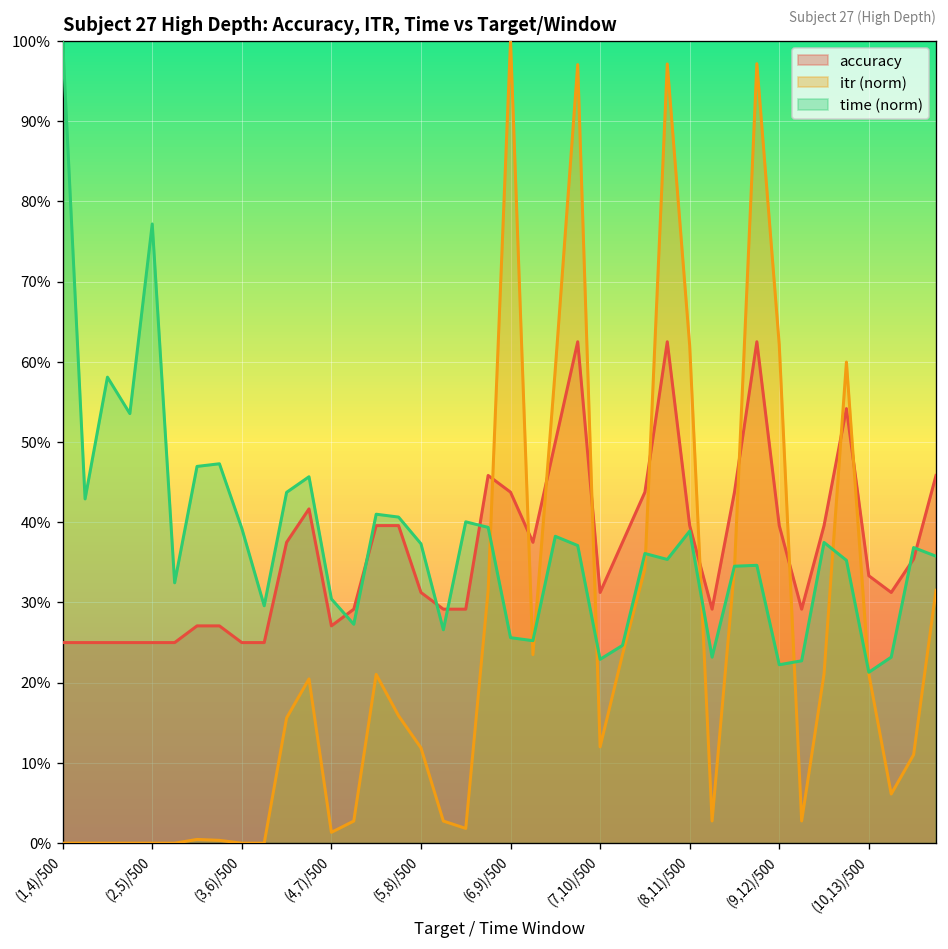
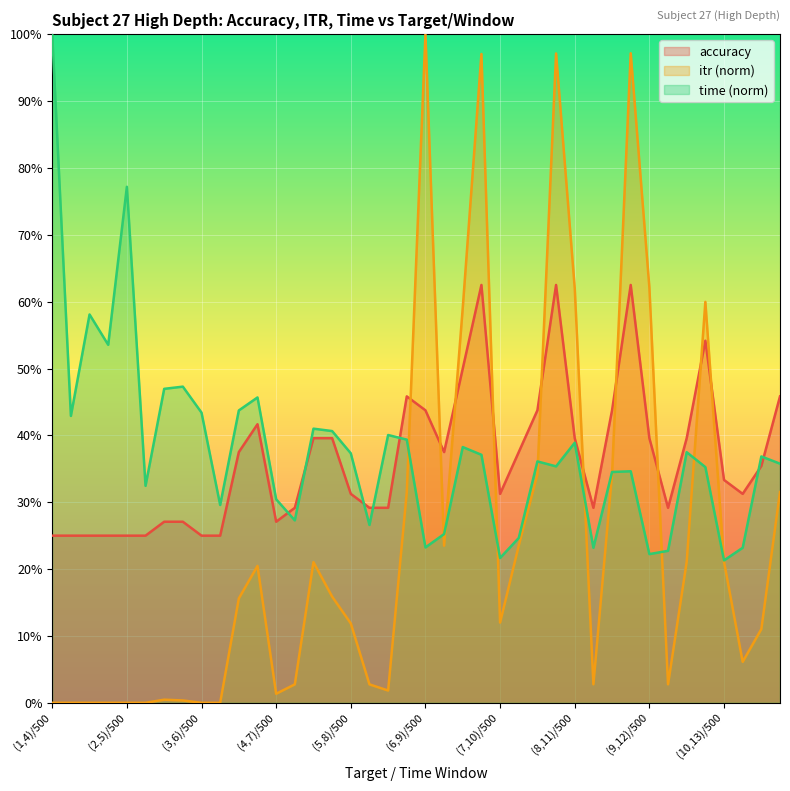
time (norm), (3,6)/500: 39% -> 43%
time (norm), (6,9)/500: 26% -> 23%
time (norm), (7,10)/500: 23% -> 22%
